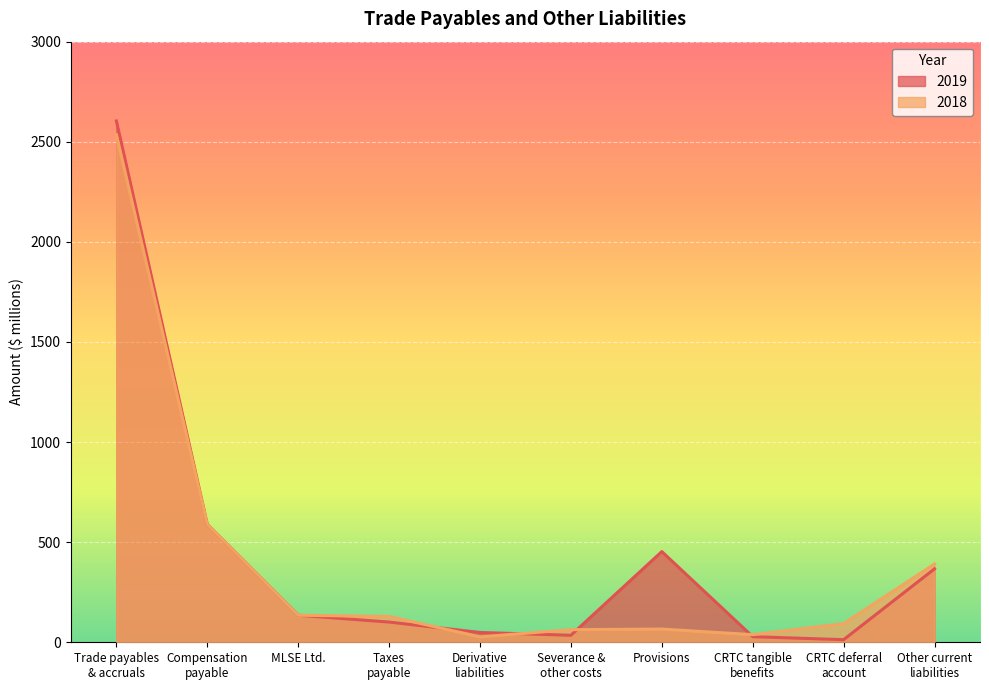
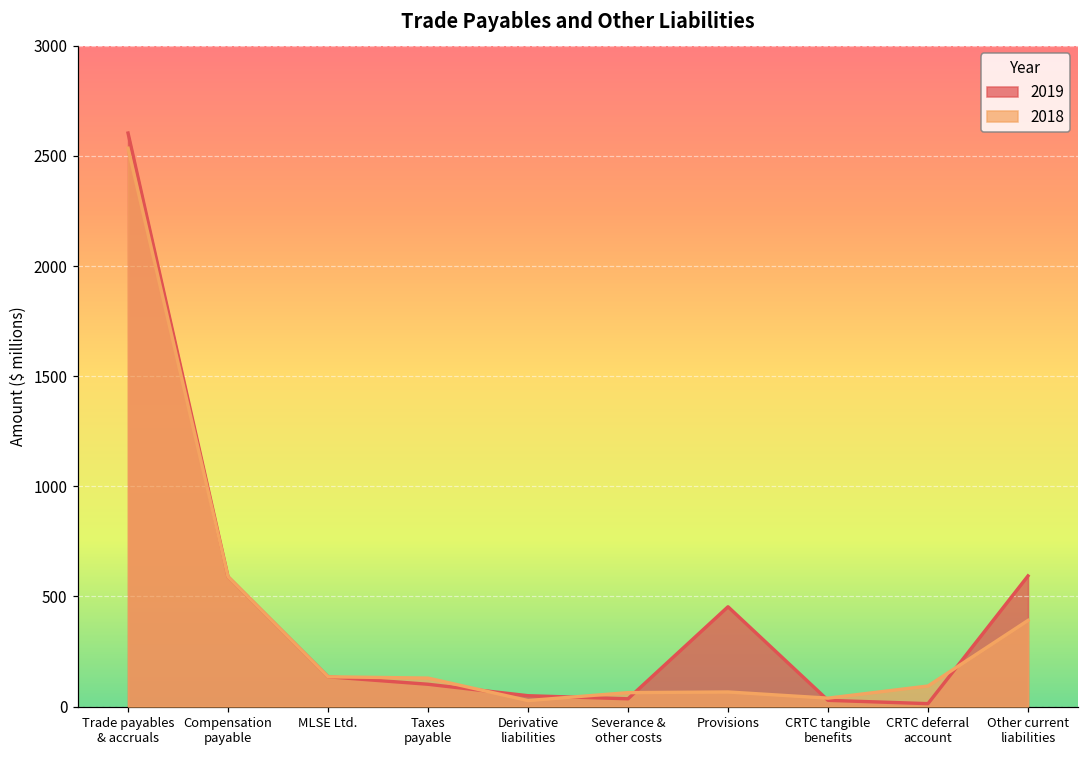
2019, Other current liabilities: 370 -> 590
